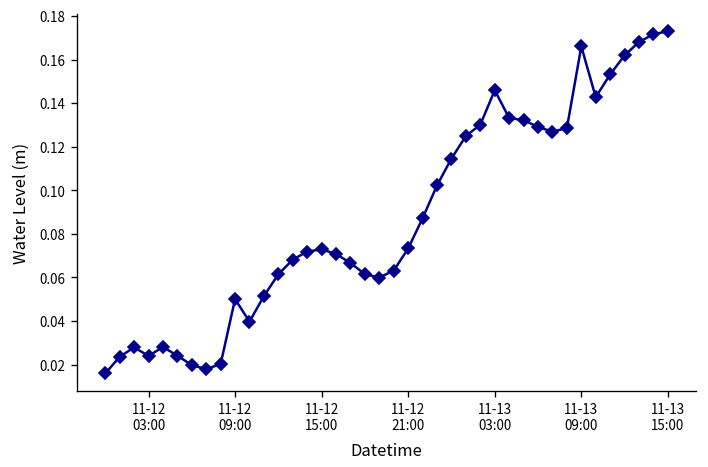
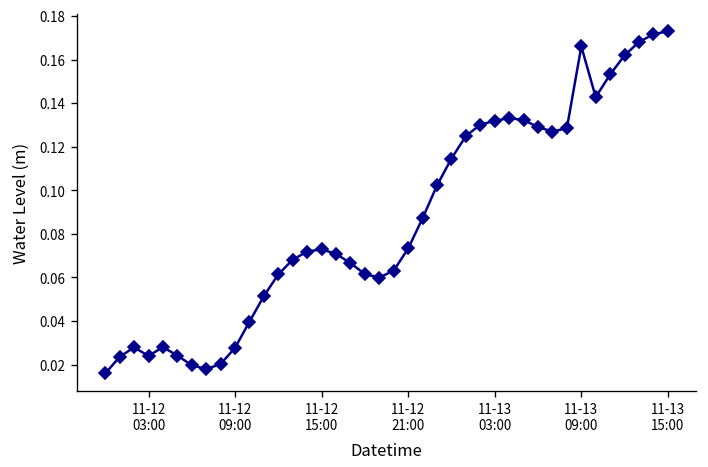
11-12 09:00: 0.050 -> 0.028
11-13 03:00: 0.146 -> 0.132
